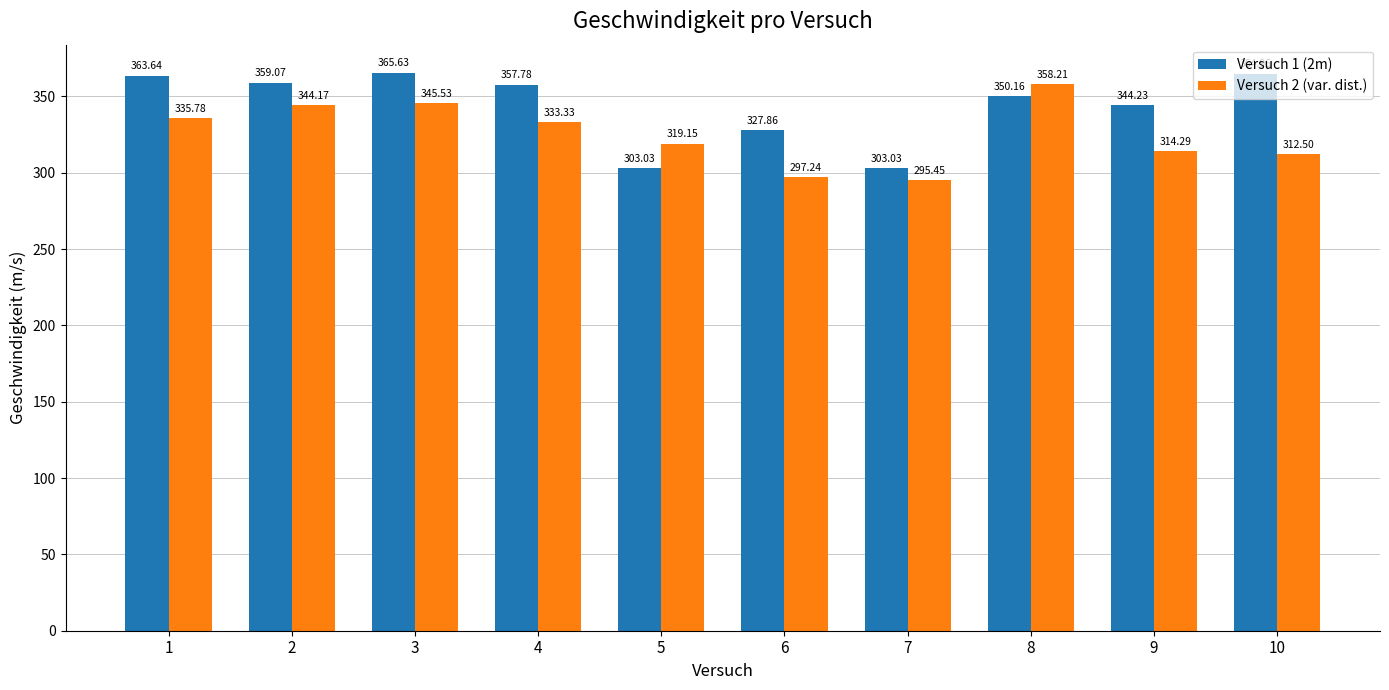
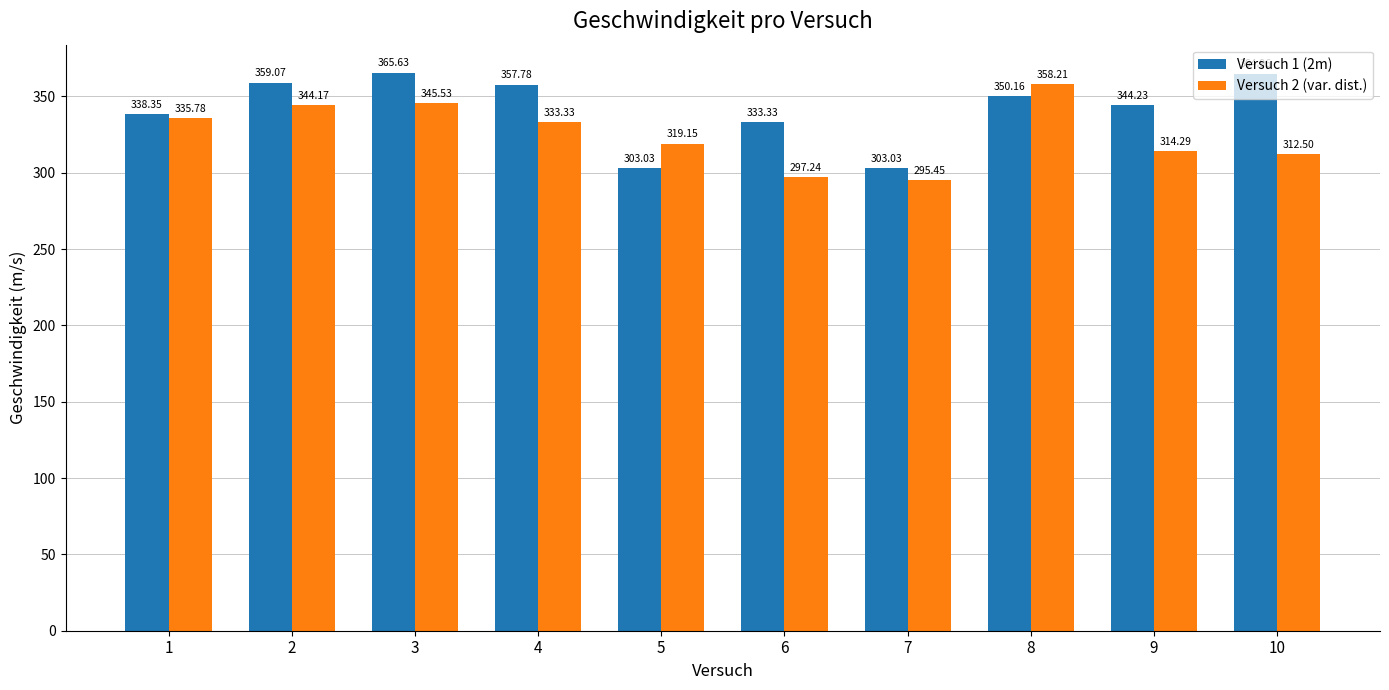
Versuch 1 (2m), 1: 363.64 -> 338.35
Versuch 1 (2m), 6: 327.86 -> 333.33
